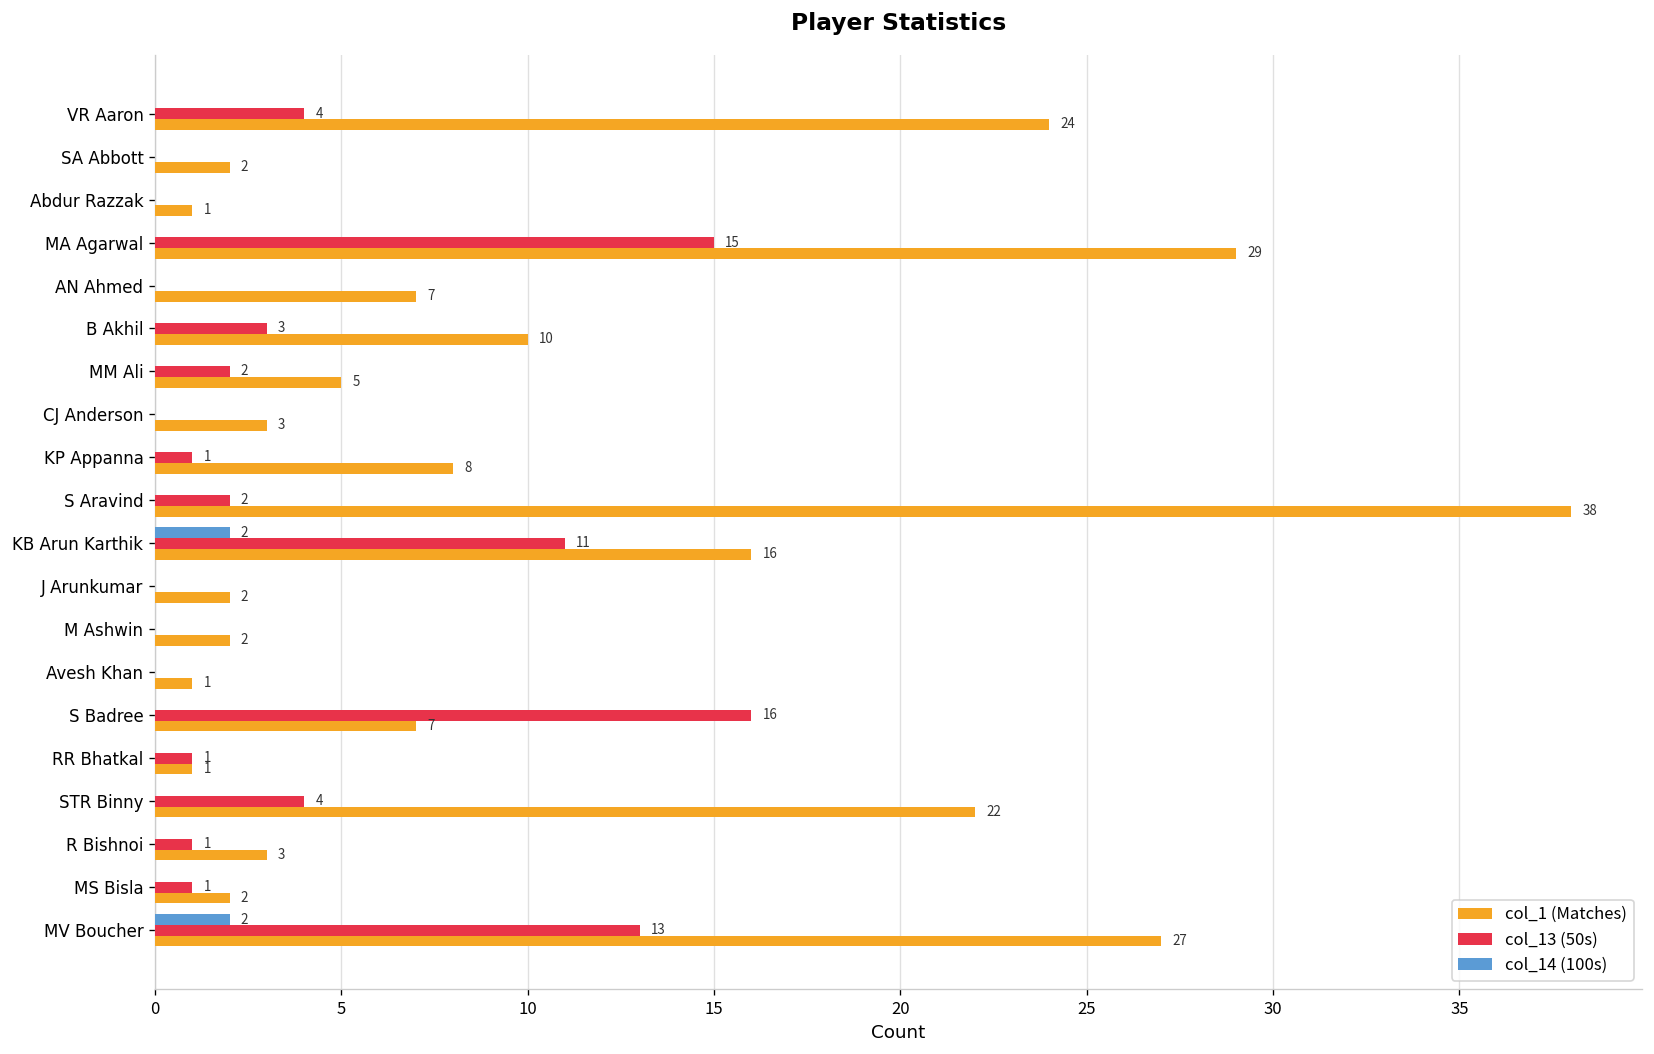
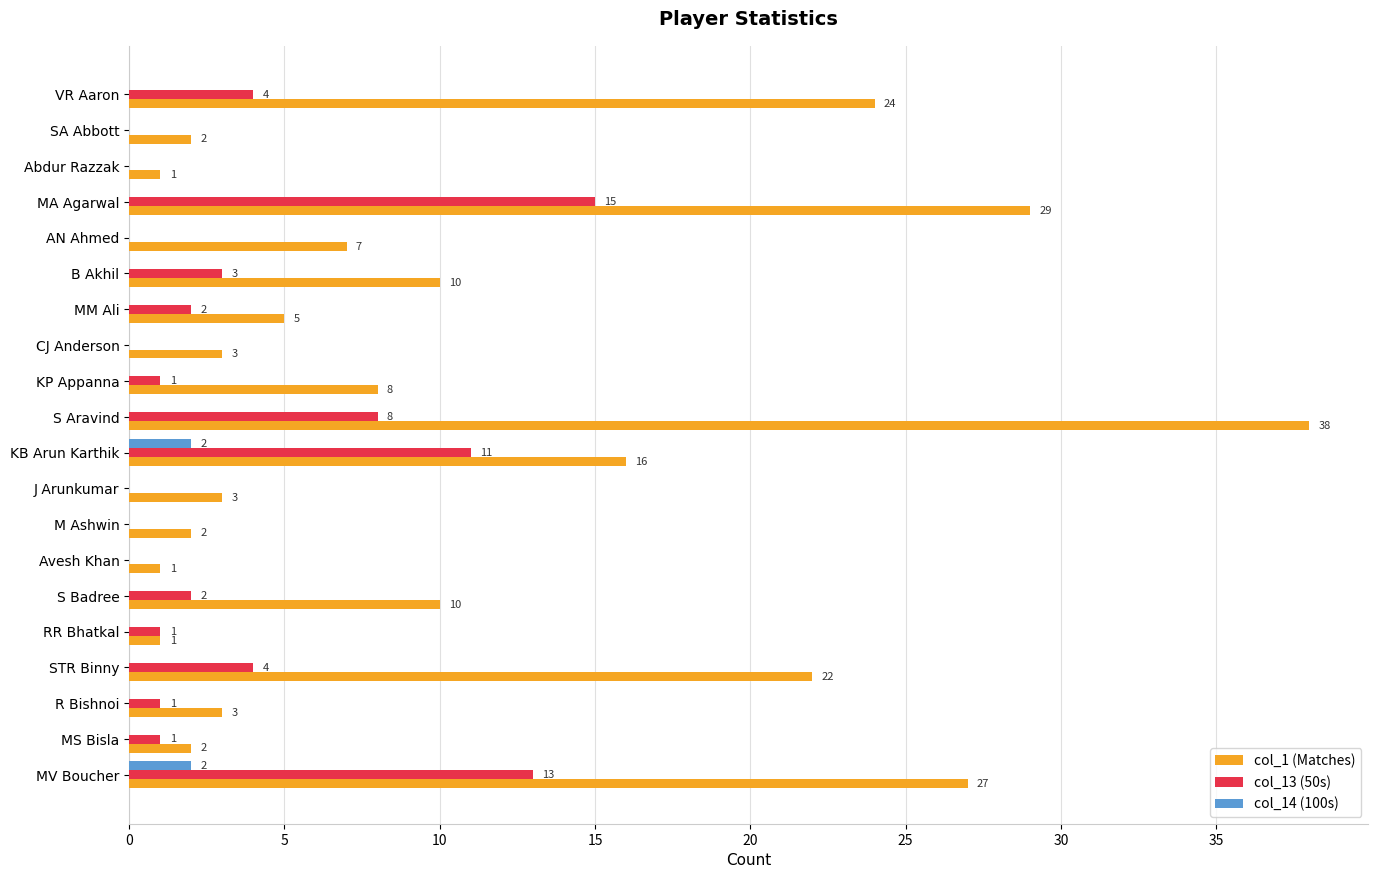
col_13 (50s), S Aravind: 2 -> 8
col_1 (Matches), J Arunkumar: 2 -> 3
col_13 (50s), S Badree: 16 -> 2
col_1 (Matches), S Badree: 7 -> 10
